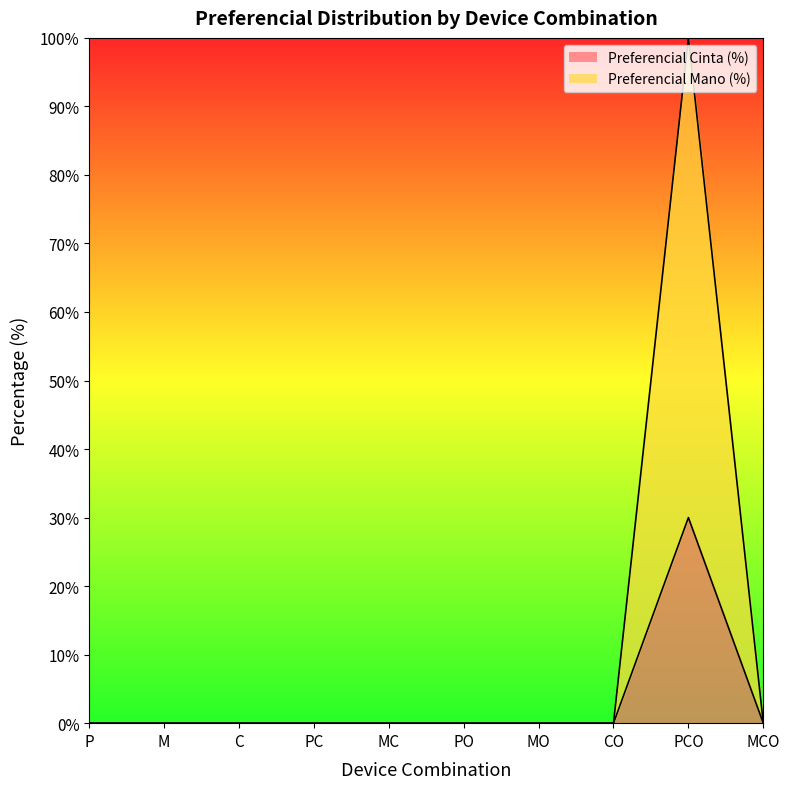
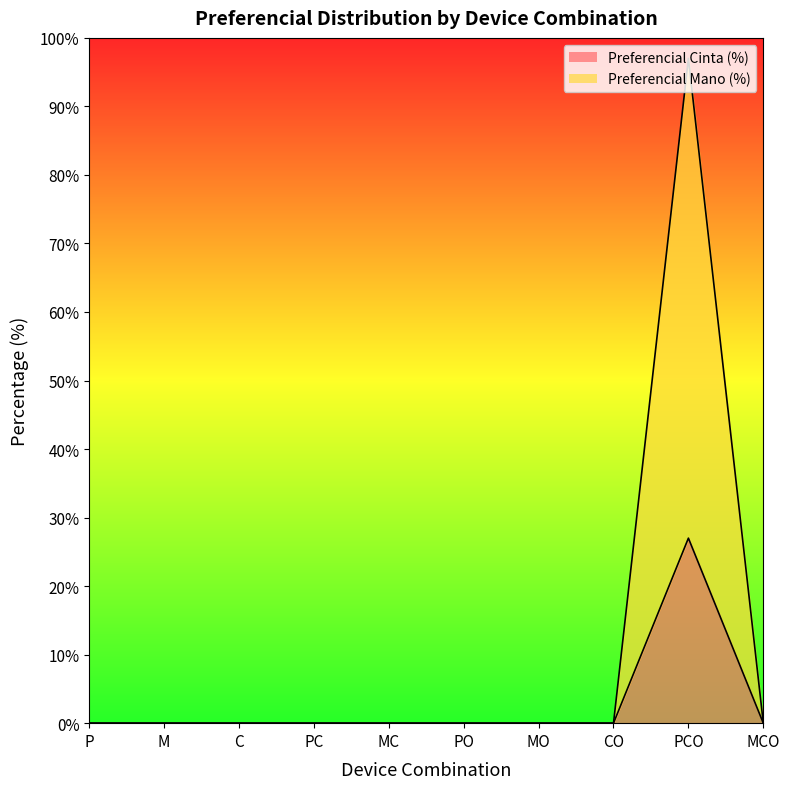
Preferencial Cinta (%), PCO: 30% -> 27%
